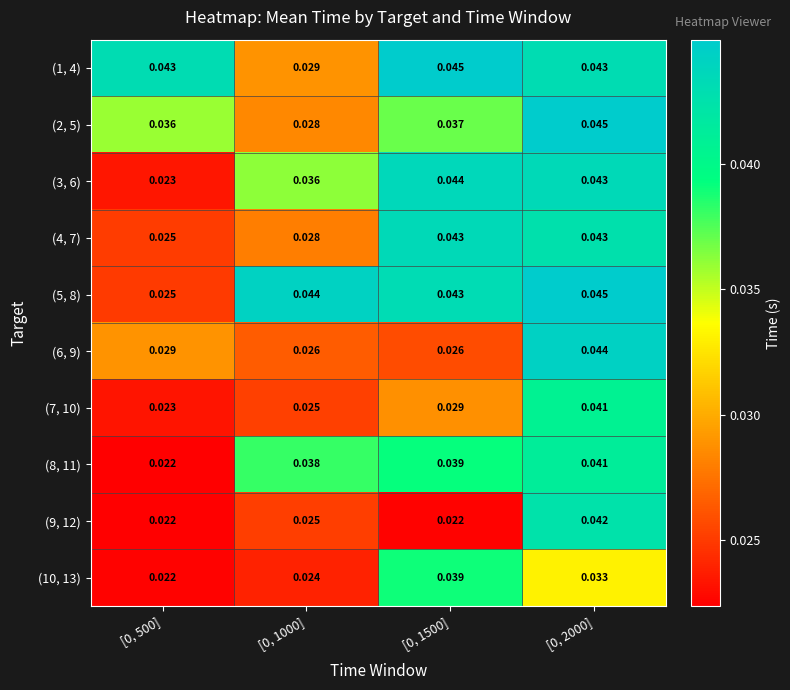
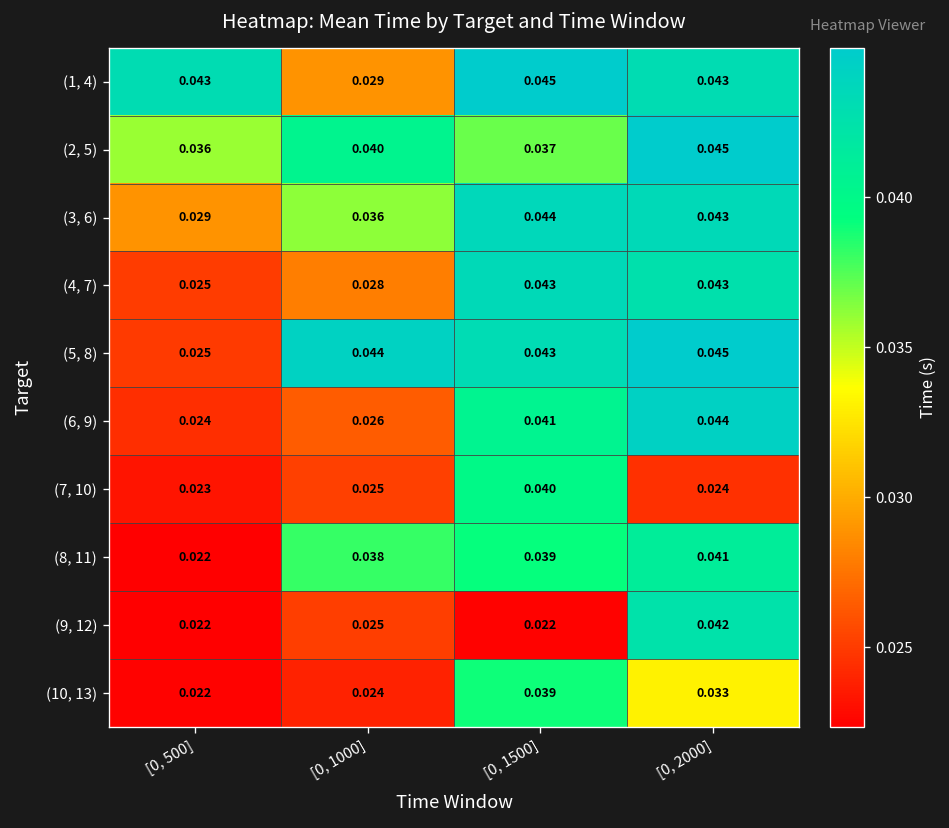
(2, 5), [0, 1000]: 0.028 -> 0.040
(3, 6), [0, 500]: 0.023 -> 0.029
(6, 9), [0, 500]: 0.029 -> 0.024
(6, 9), [0, 1500]: 0.026 -> 0.041
(7, 10), [0, 1500]: 0.029 -> 0.040
(7, 10), [0, 2000]: 0.041 -> 0.024
